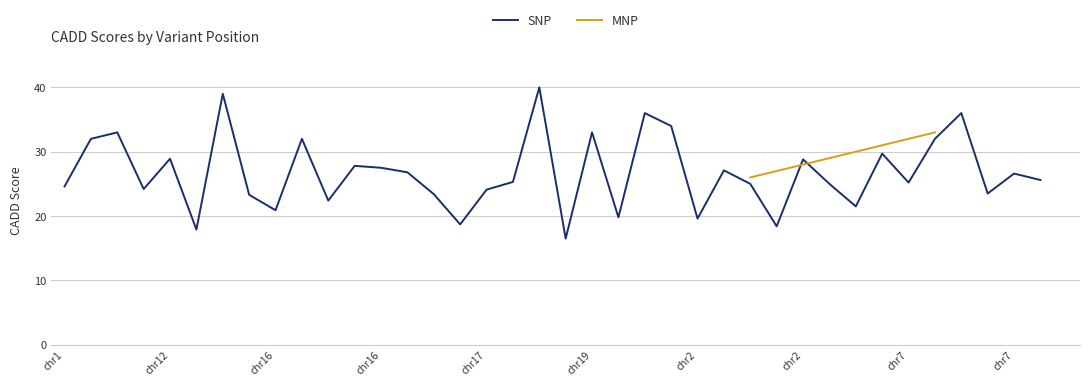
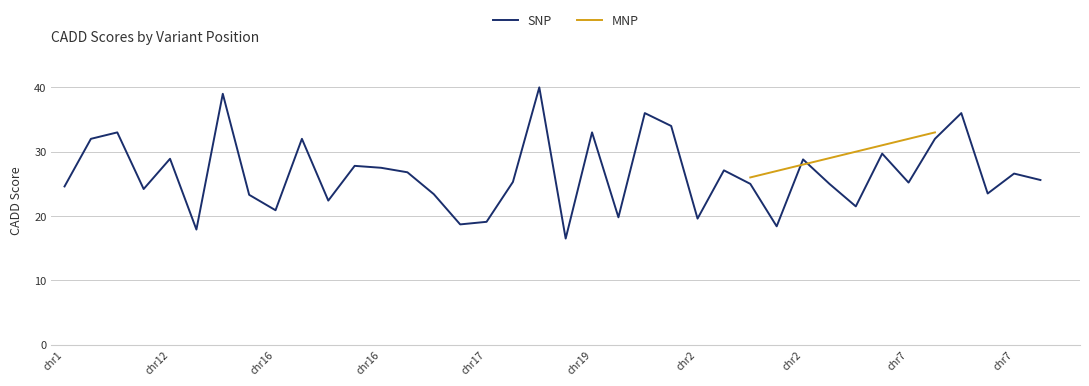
SNP, chr17: 24 -> 19
